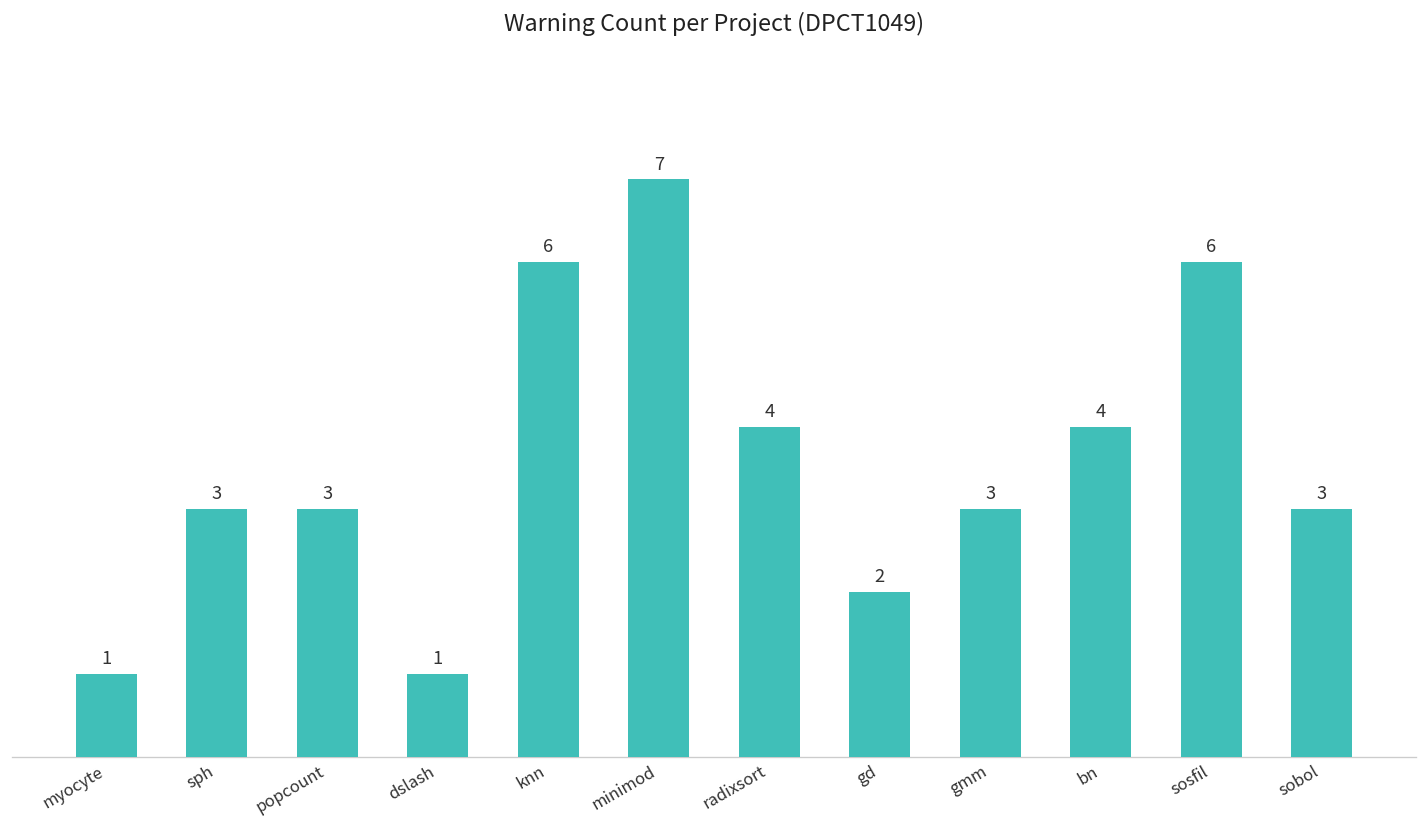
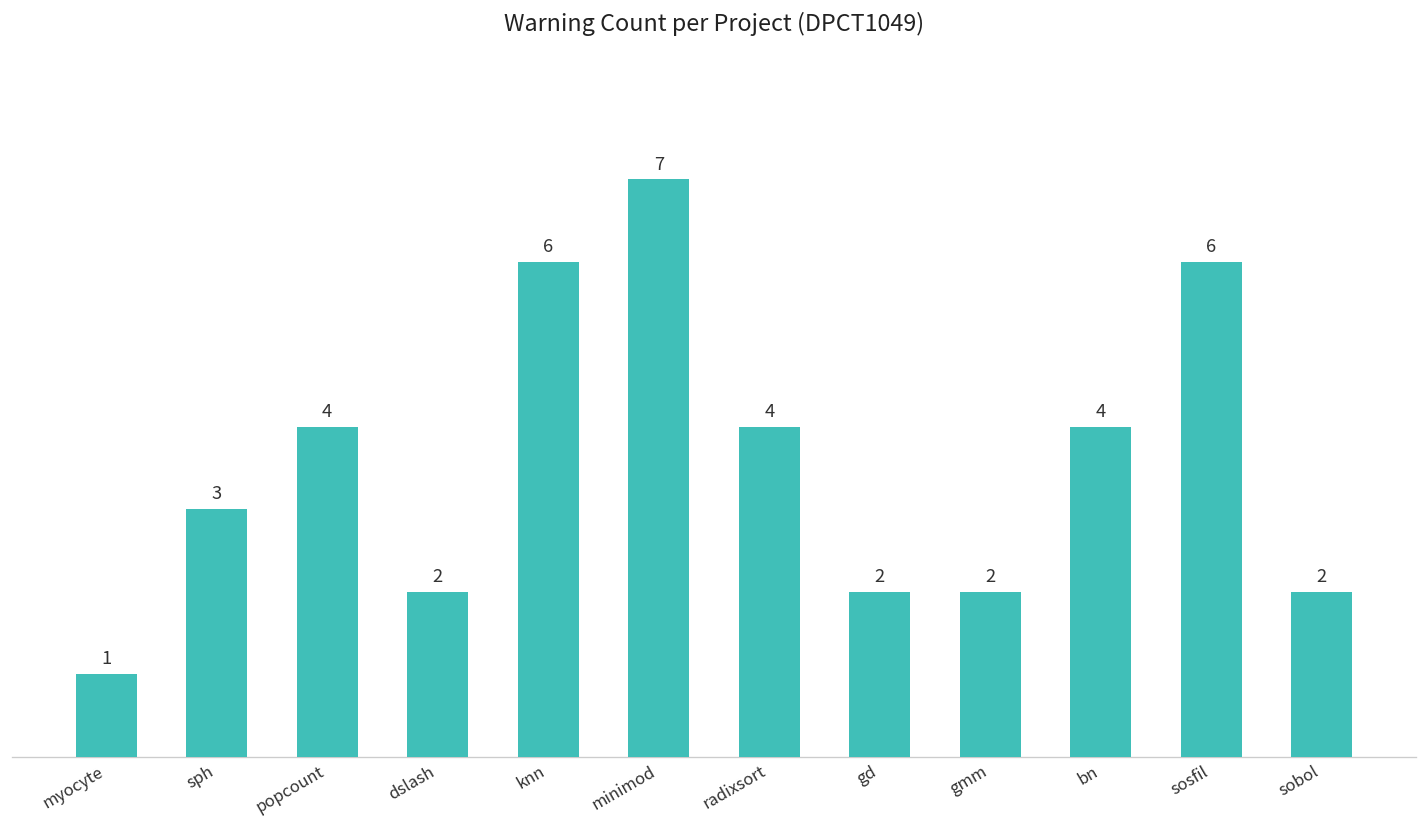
popcount: 3 -> 4
dslash: 1 -> 2
gmm: 3 -> 2
sobol: 3 -> 2
